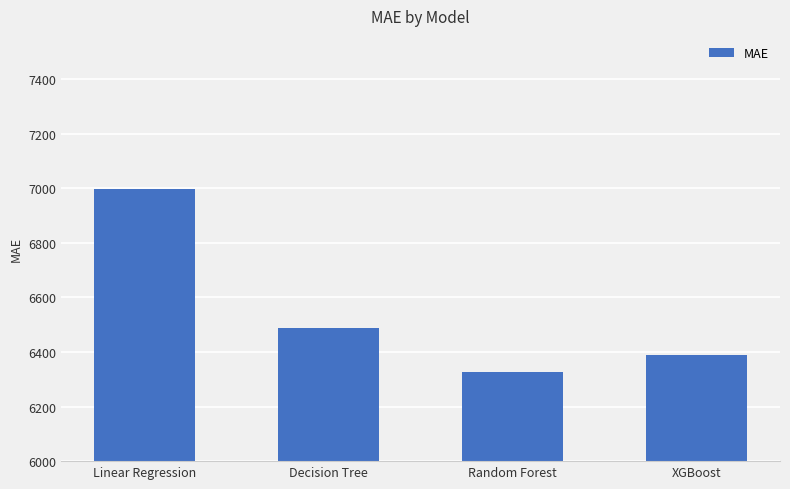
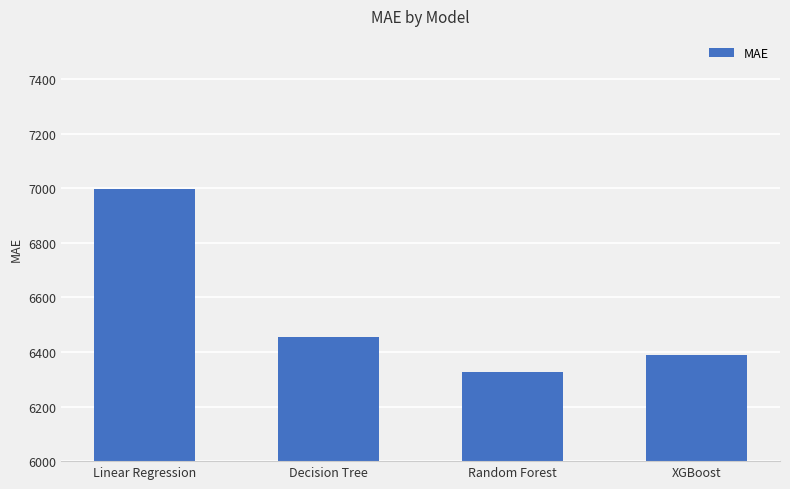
Decision Tree: 6490 -> 6460
